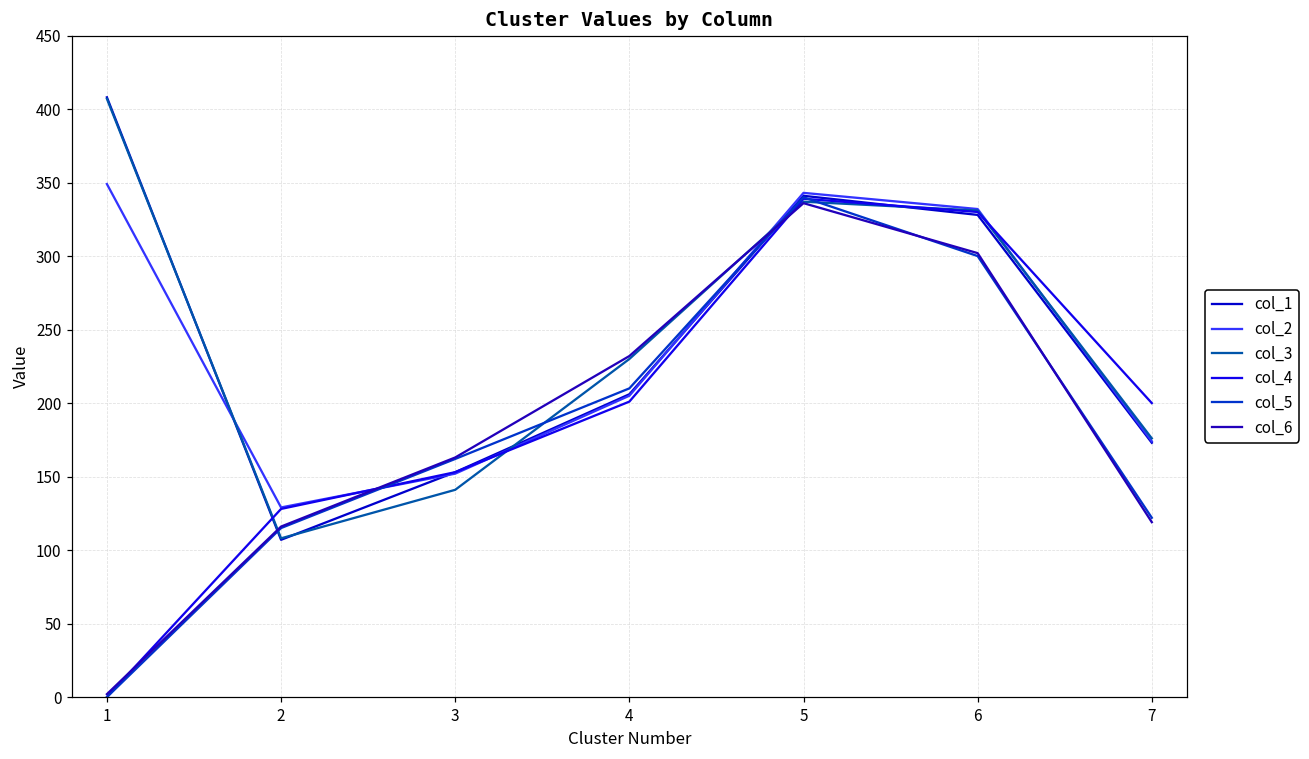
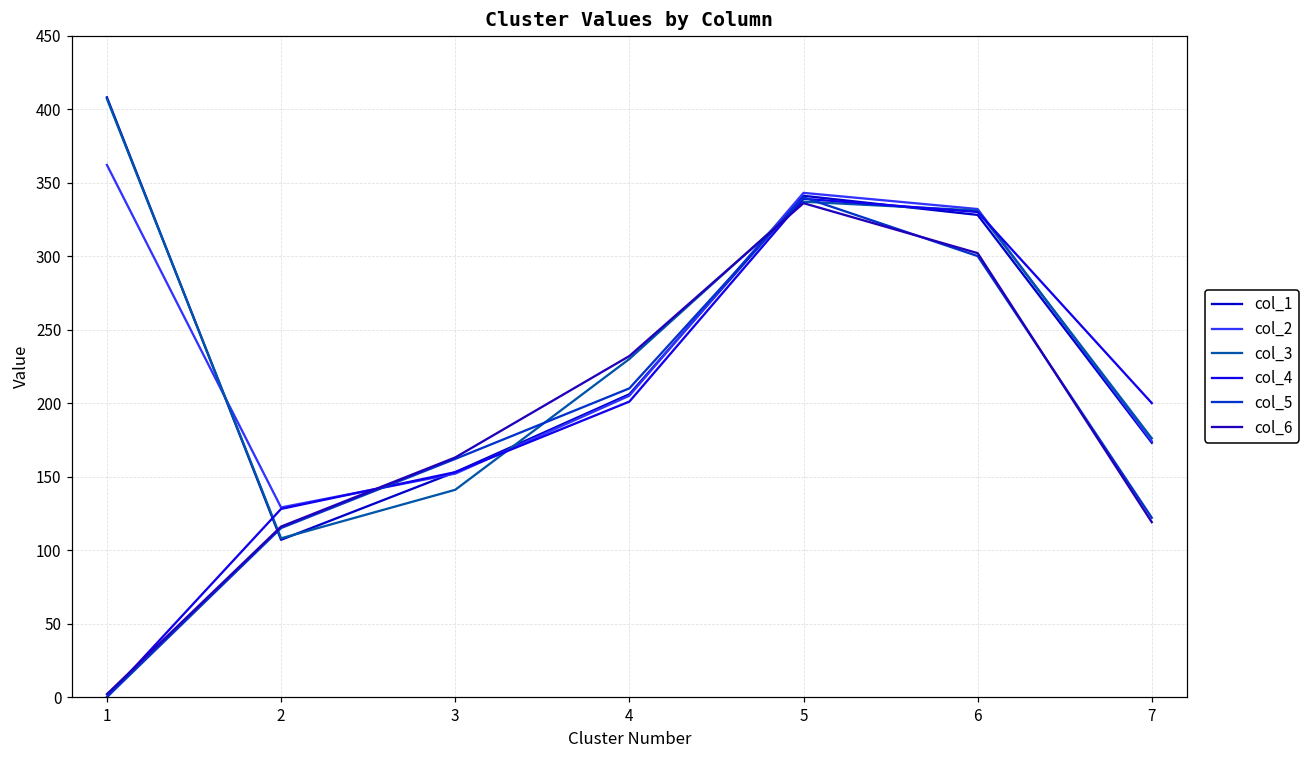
col_2, 1: 349 -> 362
